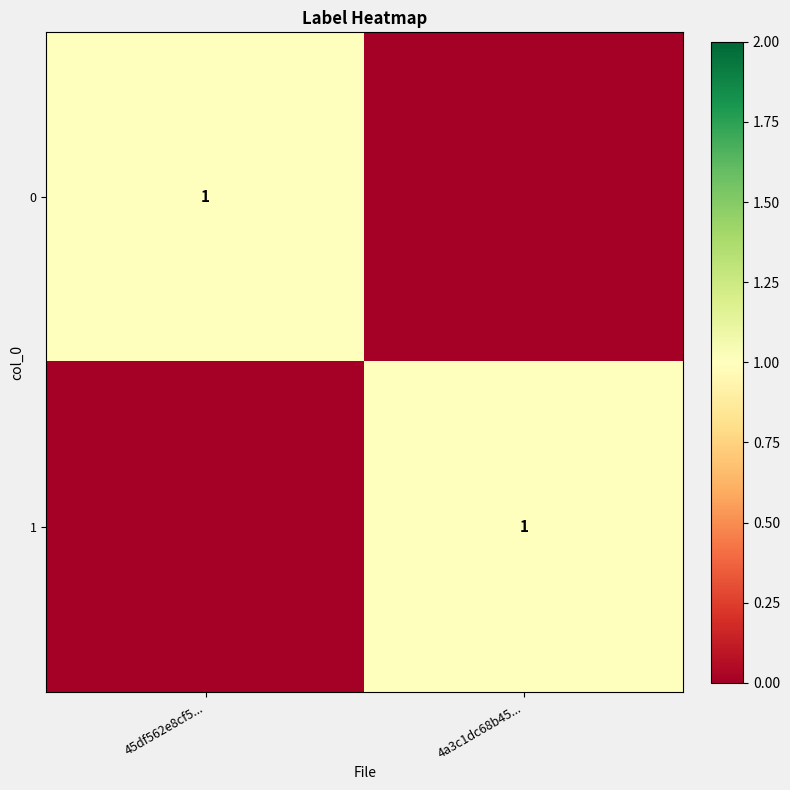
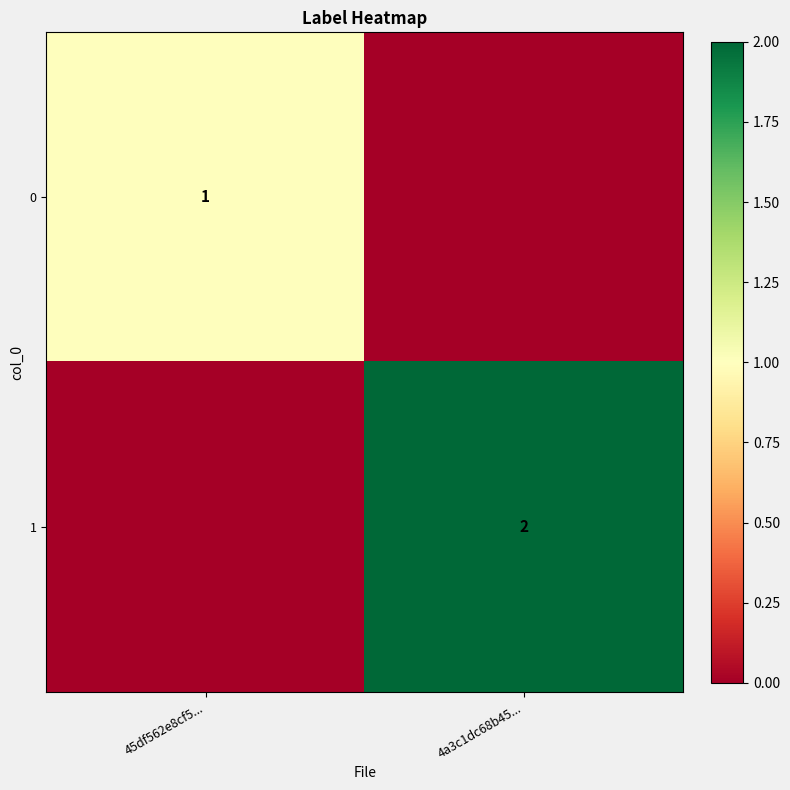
1, 4a3c1dc68b45...: 1 -> 2
